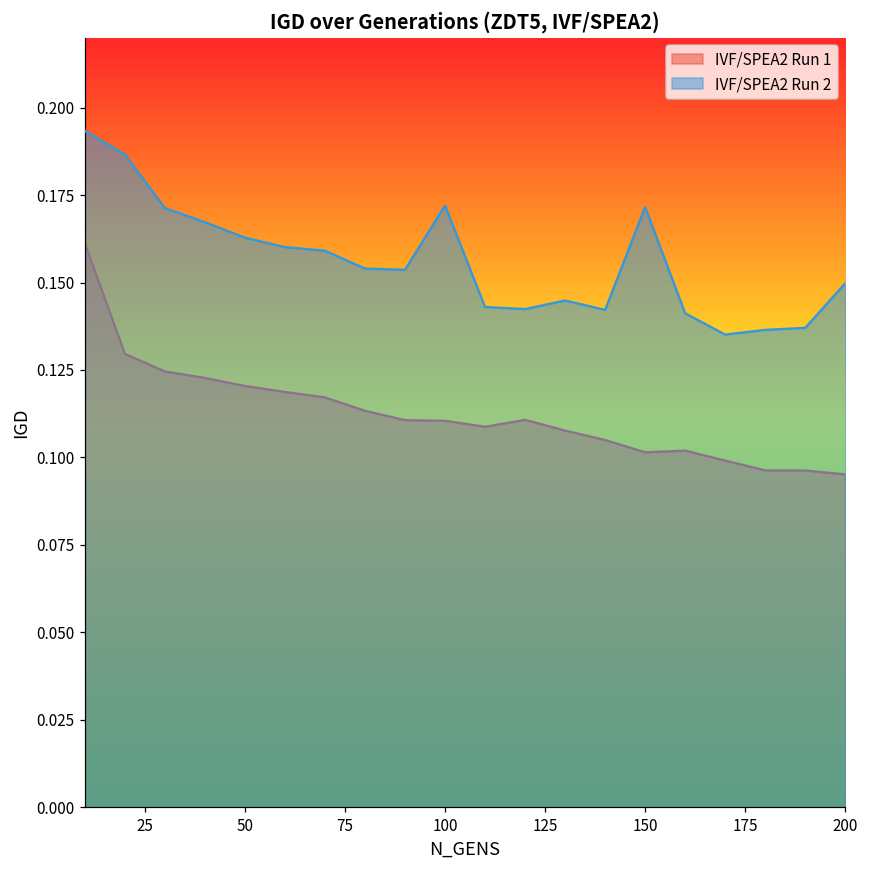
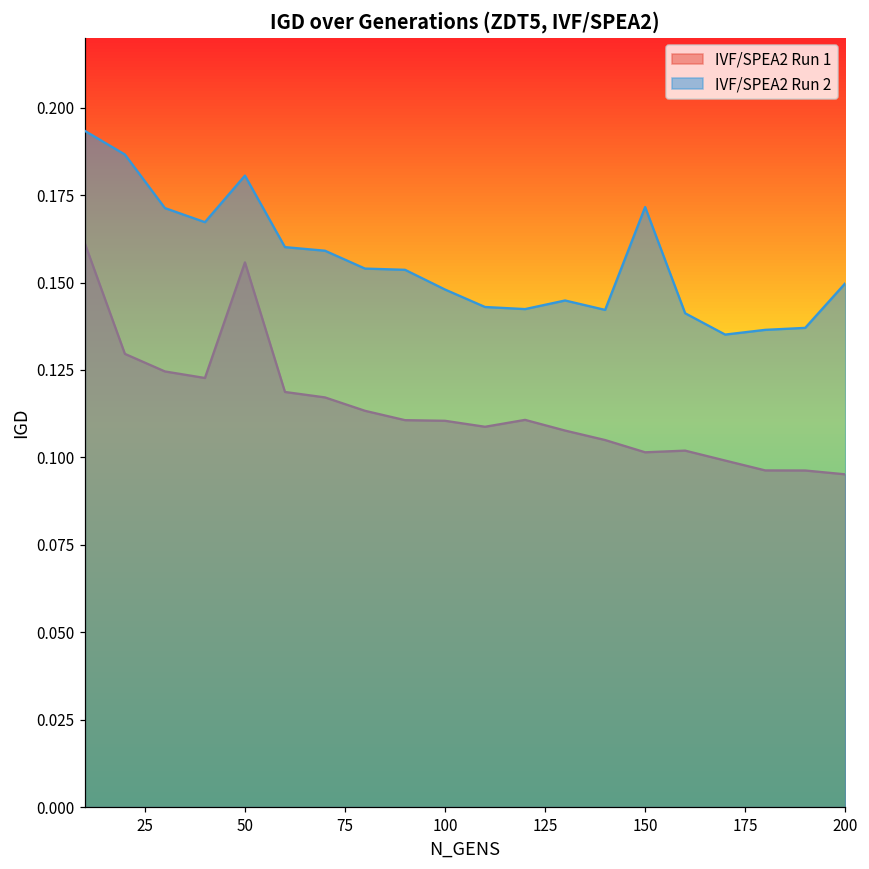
IVF/SPEA2 Run 1, 50: 0.120 -> 0.156
IVF/SPEA2 Run 2, 50: 0.163 -> 0.181
IVF/SPEA2 Run 2, 100: 0.172 -> 0.148
